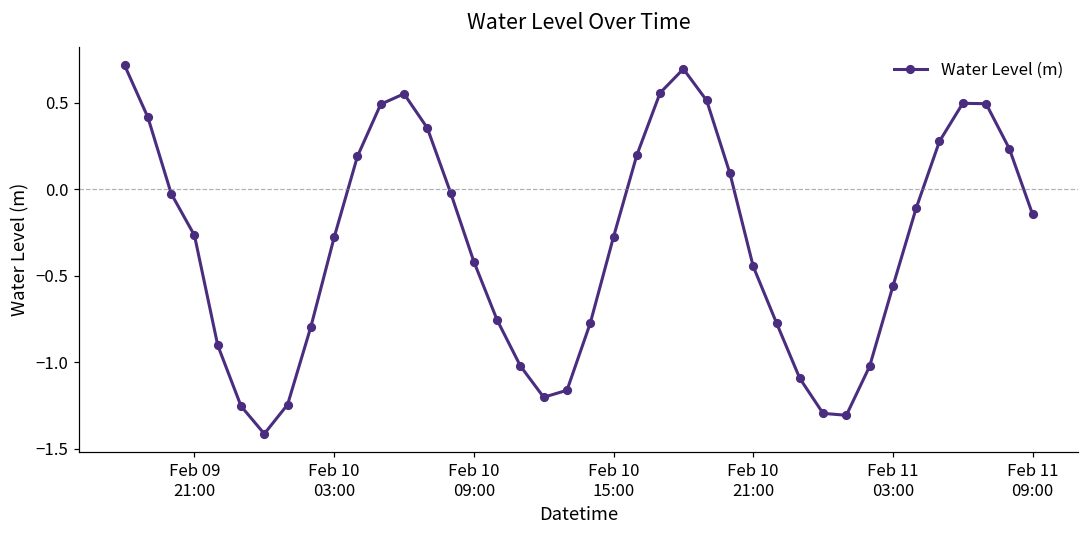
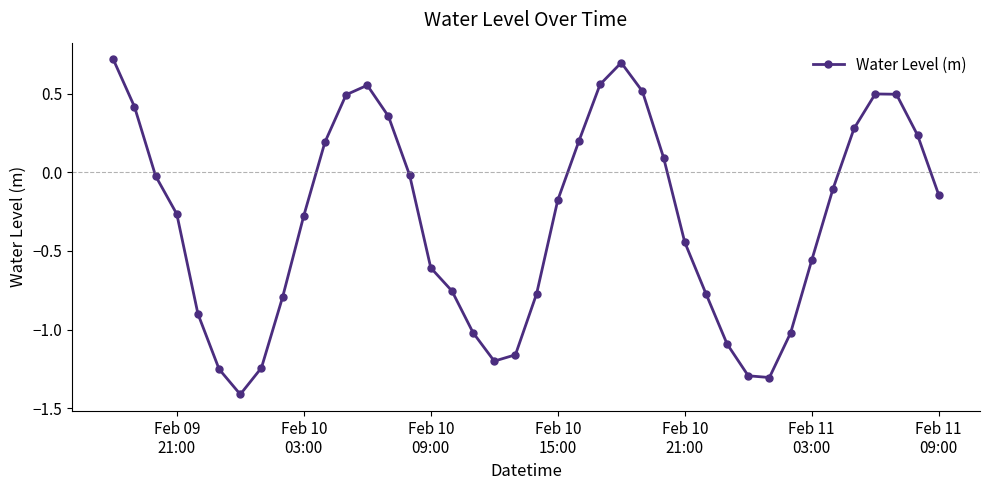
Feb 10 09:00: -0.42 -> -0.61
Feb 10 15:00: -0.27 -> -0.18
